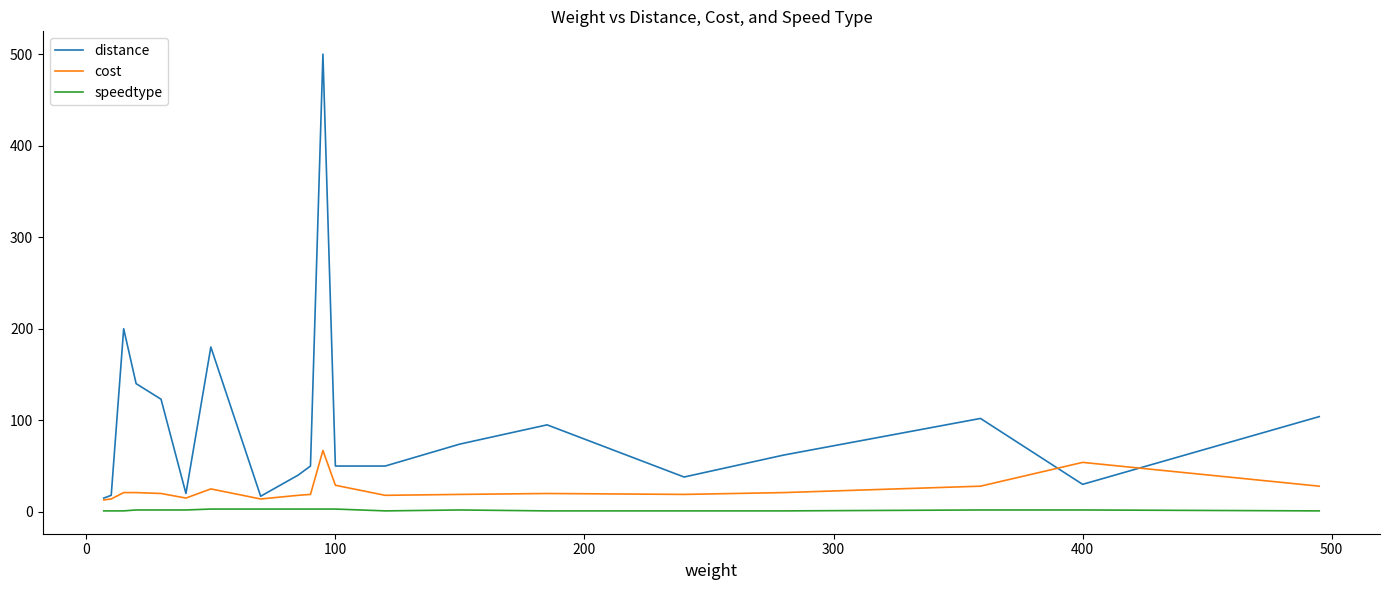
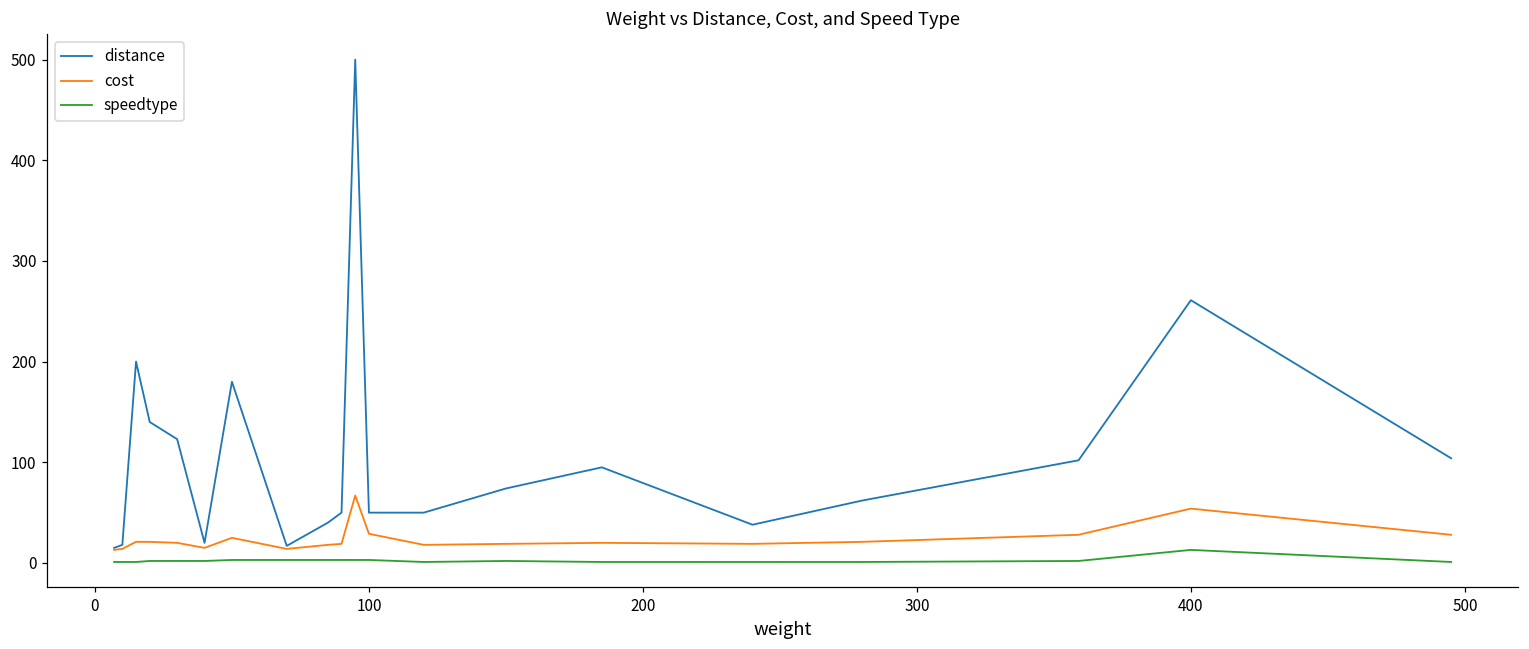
distance, 400: 30 -> 260
speedtype, 400: 0 -> 10
